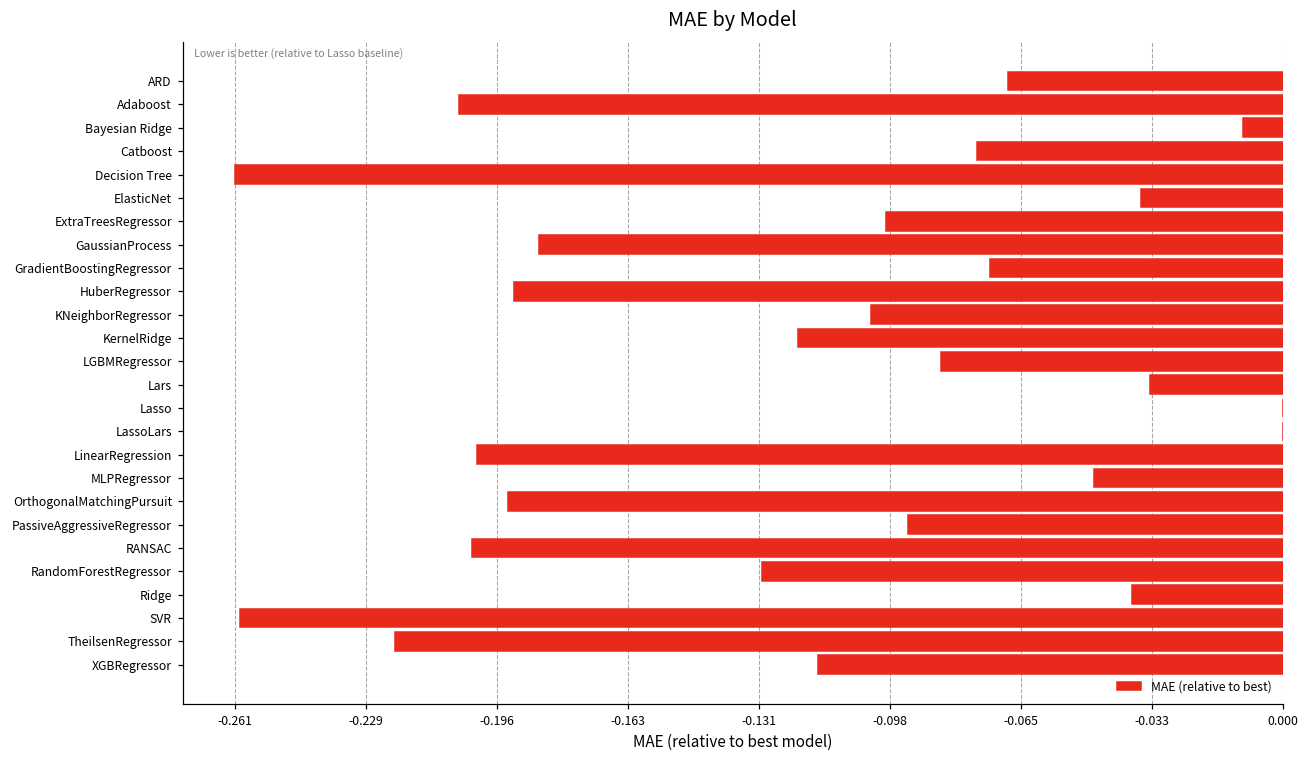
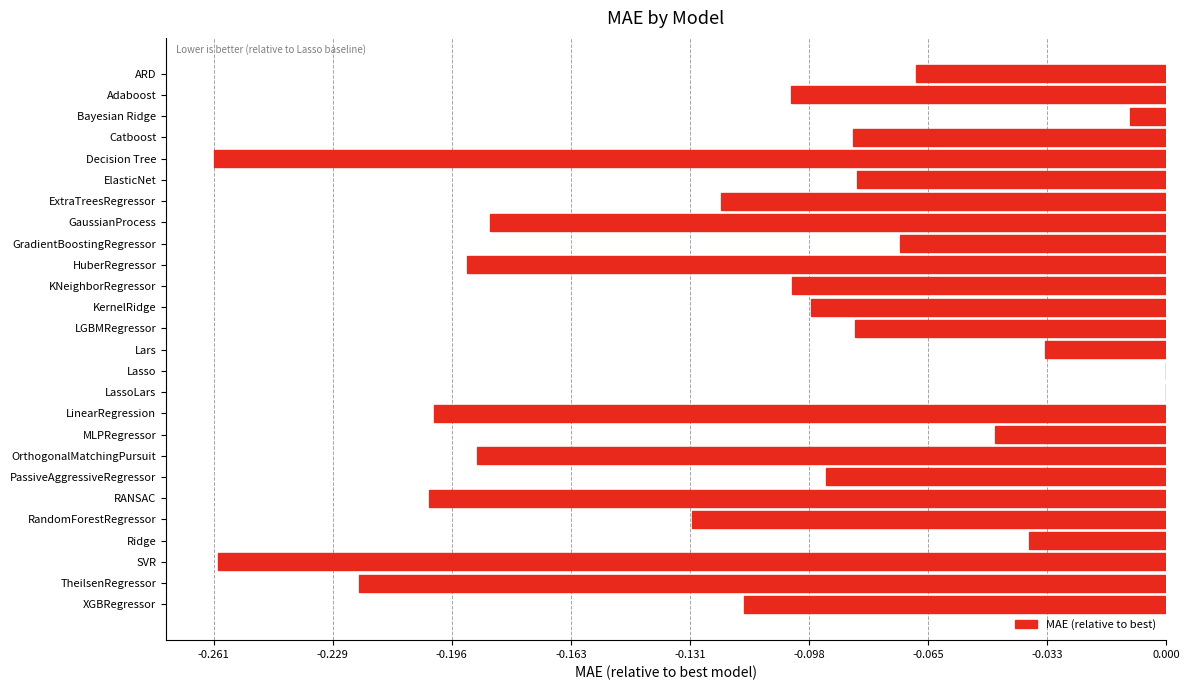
Adaboost: -0.206 -> -0.103
Catboost: -0.076 -> -0.086
ElasticNet: -0.035 -> -0.085
ExtraTreesRegressor: -0.099 -> -0.122
KernelRidge: -0.121 -> -0.098
OrthogonalMatchingPursuit: -0.193 -> -0.189
